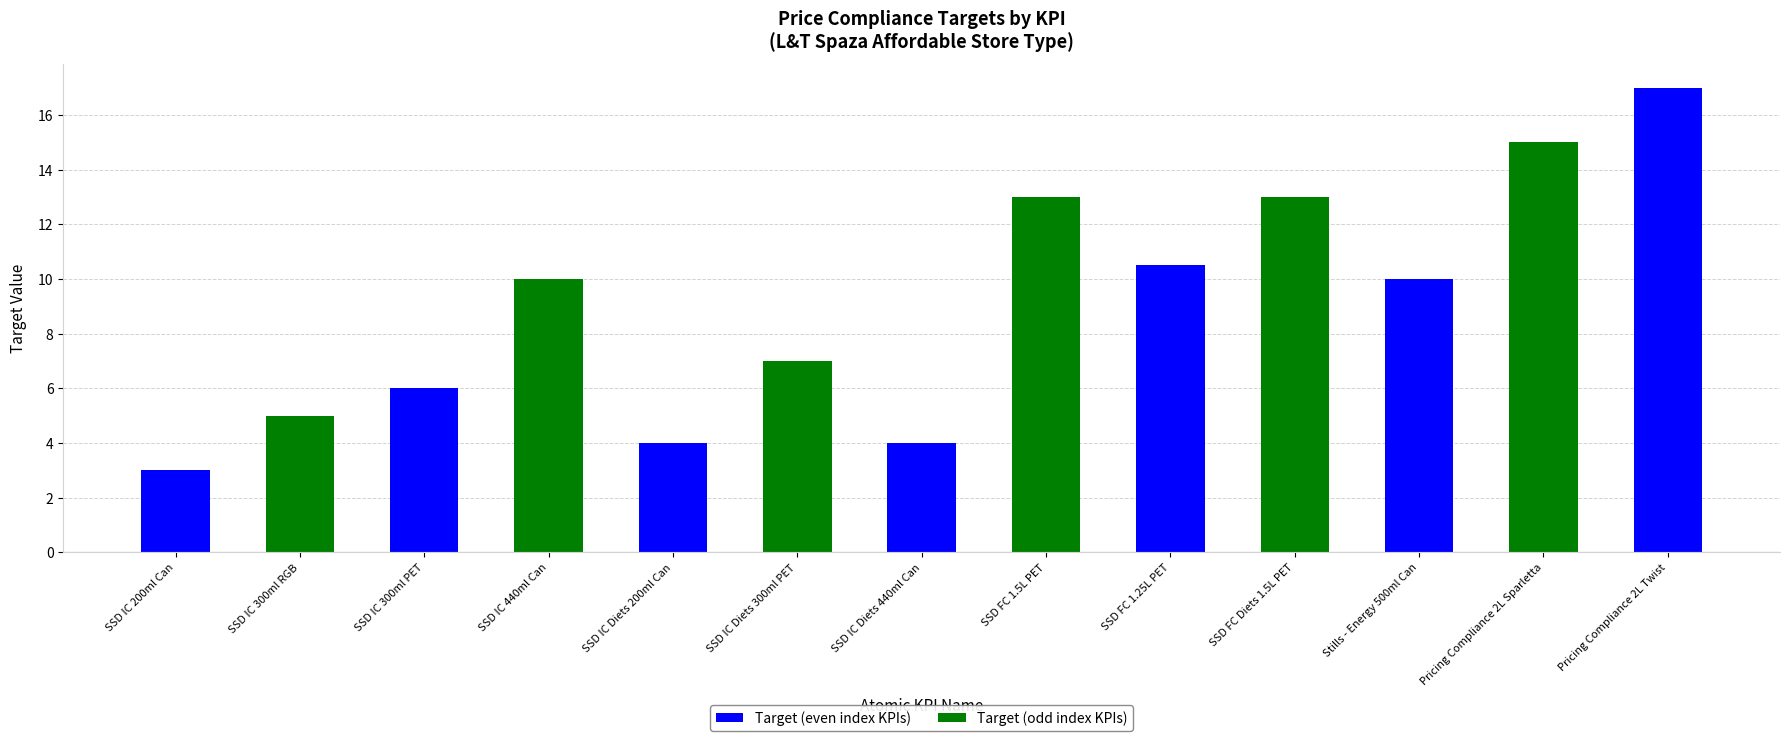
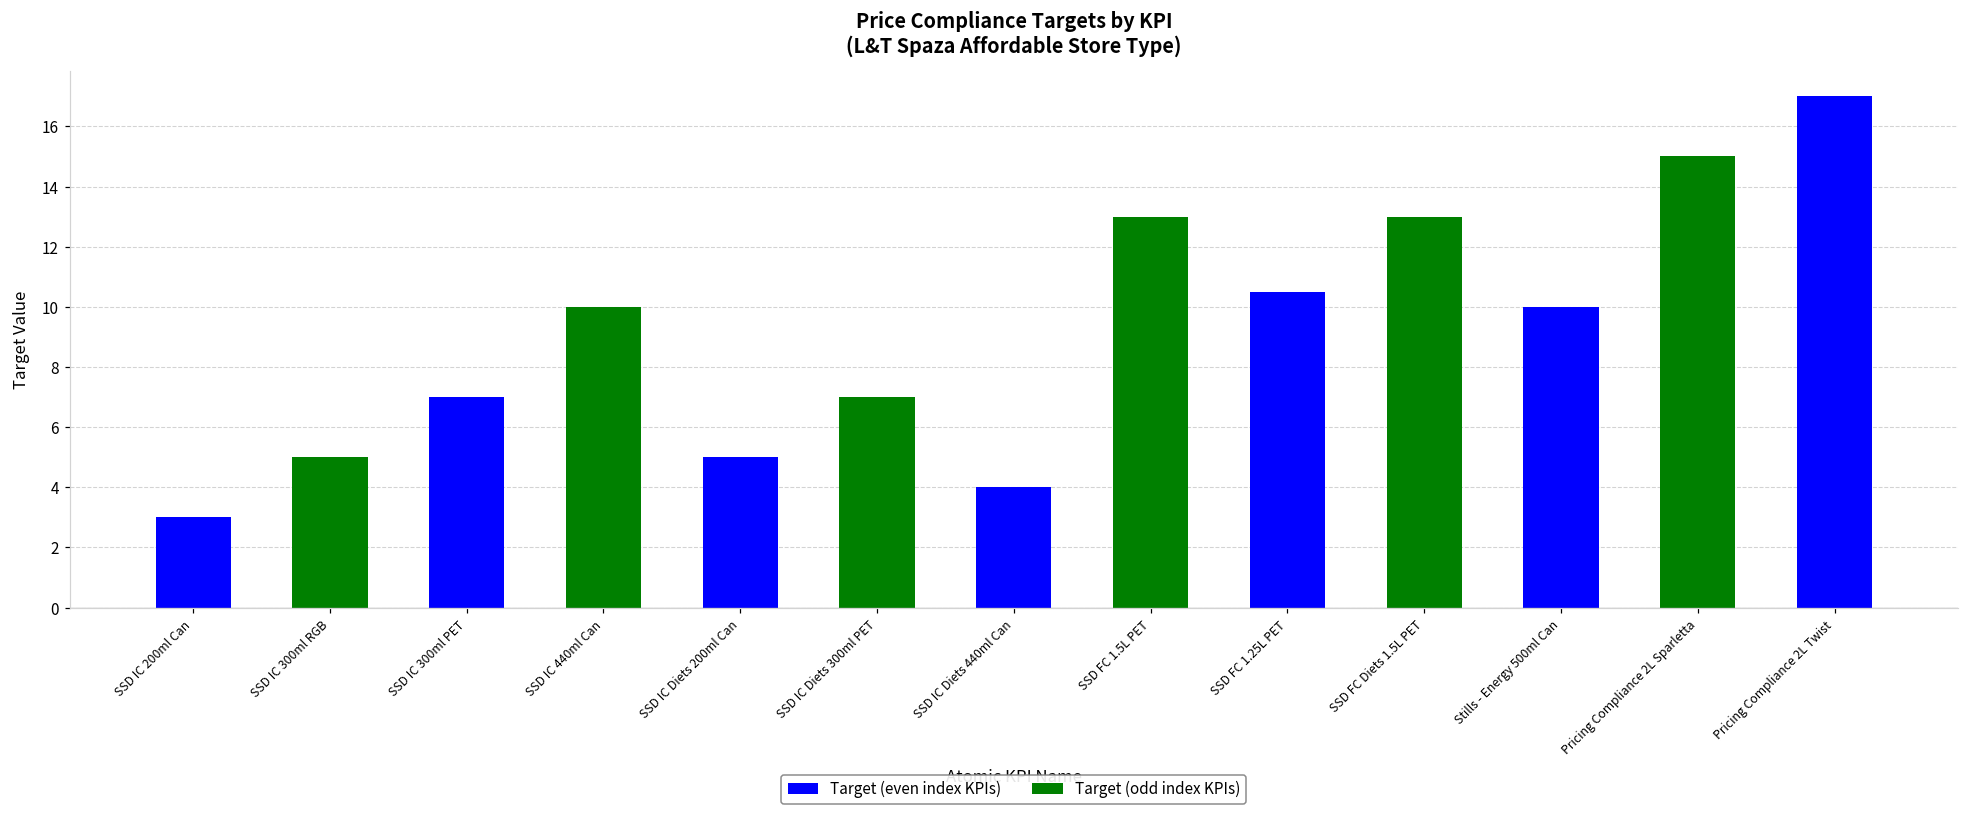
Target (even index KPIs), SSD IC 300ml PET: 6 -> 7
Target (even index KPIs), SSD IC Diets 200ml Can: 4 -> 5
